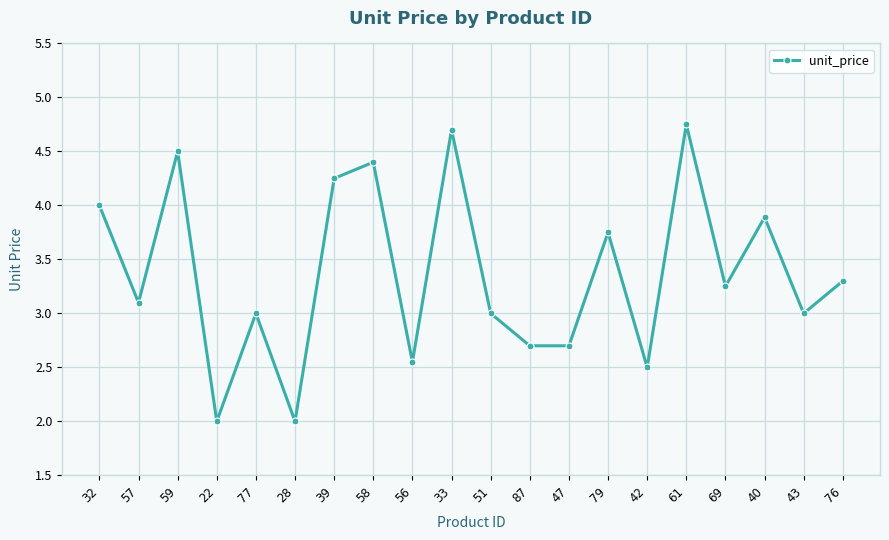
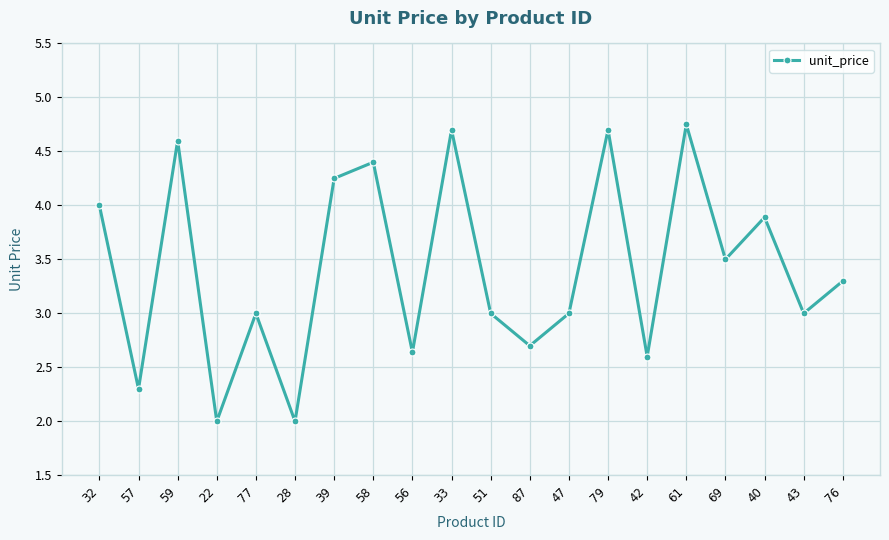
57: 3.1 -> 2.3
59: 4.5 -> 4.6
56: 2.55 -> 2.64
47: 2.7 -> 3.0
79: 3.75 -> 4.70
42: 2.5 -> 2.6
69: 3.25 -> 3.50
